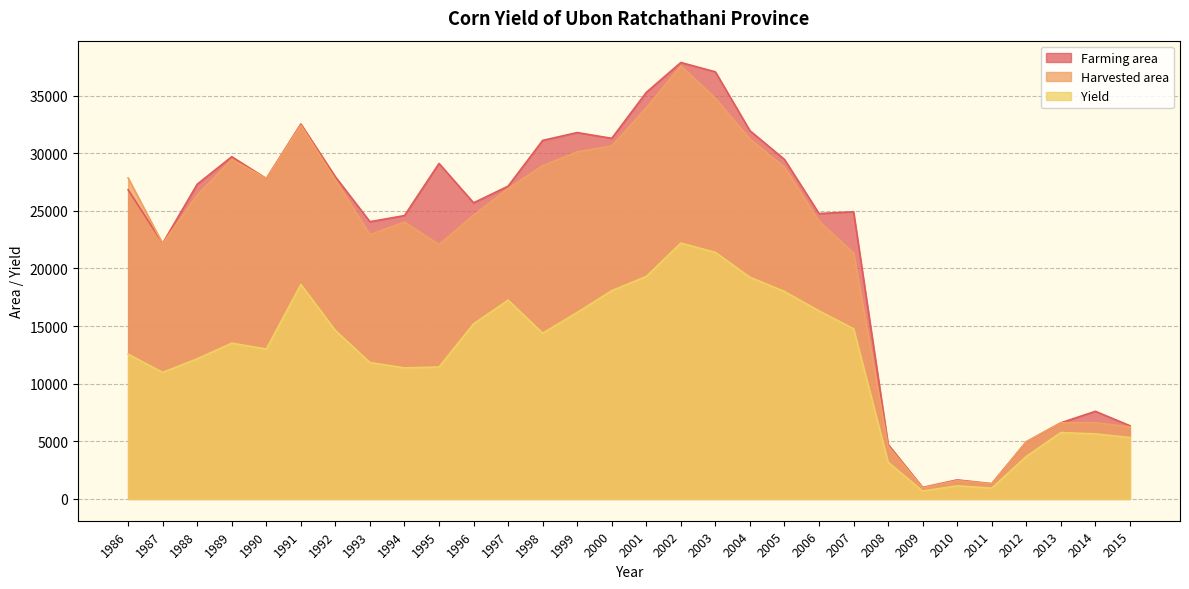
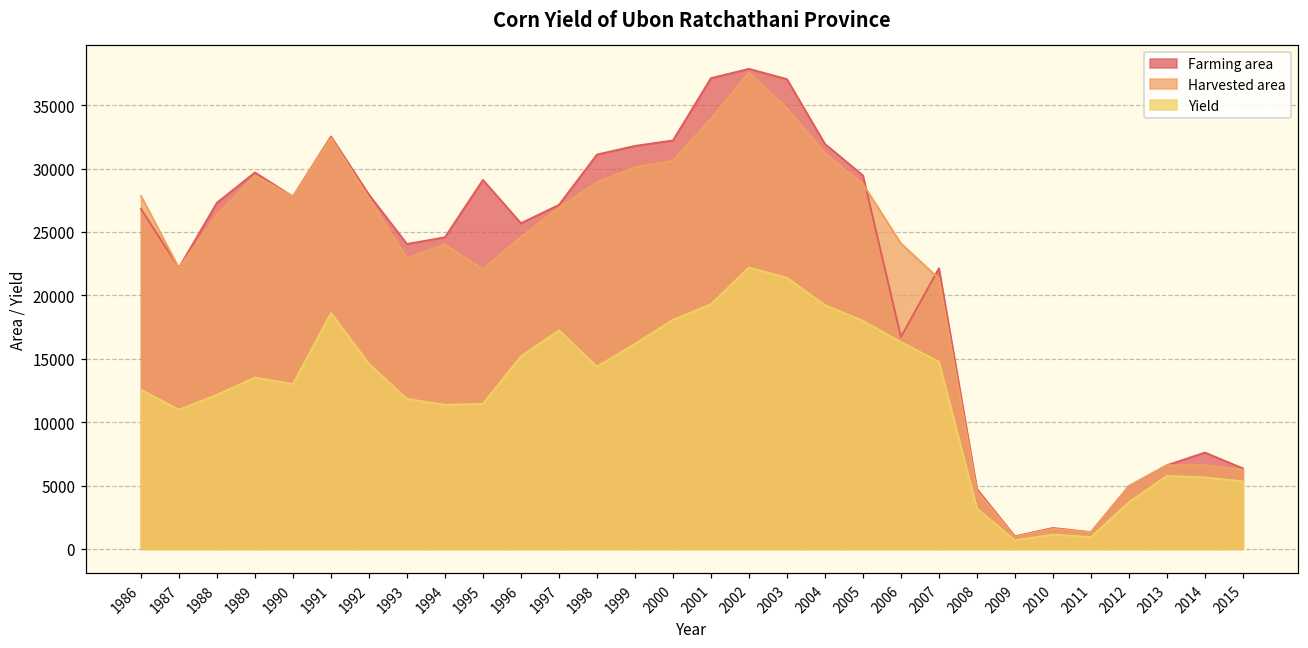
Farming area, 2000: 31300 -> 32200
Farming area, 2001: 35300 -> 37100
Farming area, 2006: 24800 -> 16700
Farming area, 2007: 24900 -> 22100
